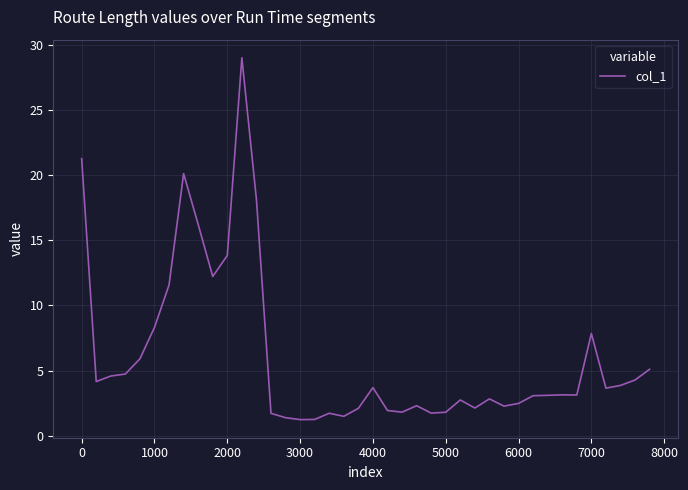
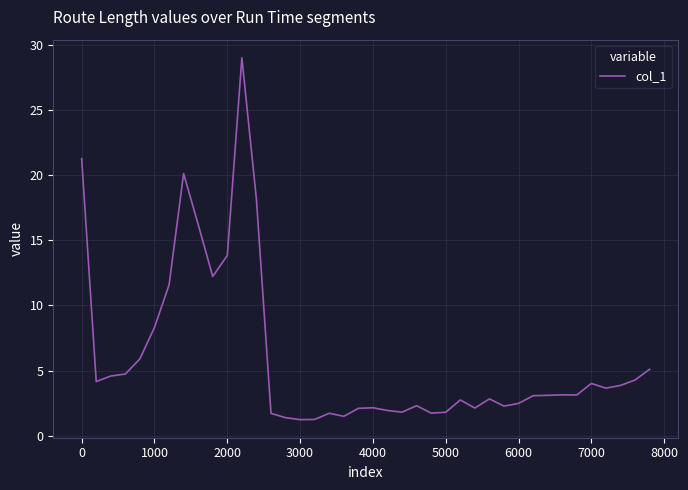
4000: 3.7 -> 2.1
7000: 7.8 -> 4.0
